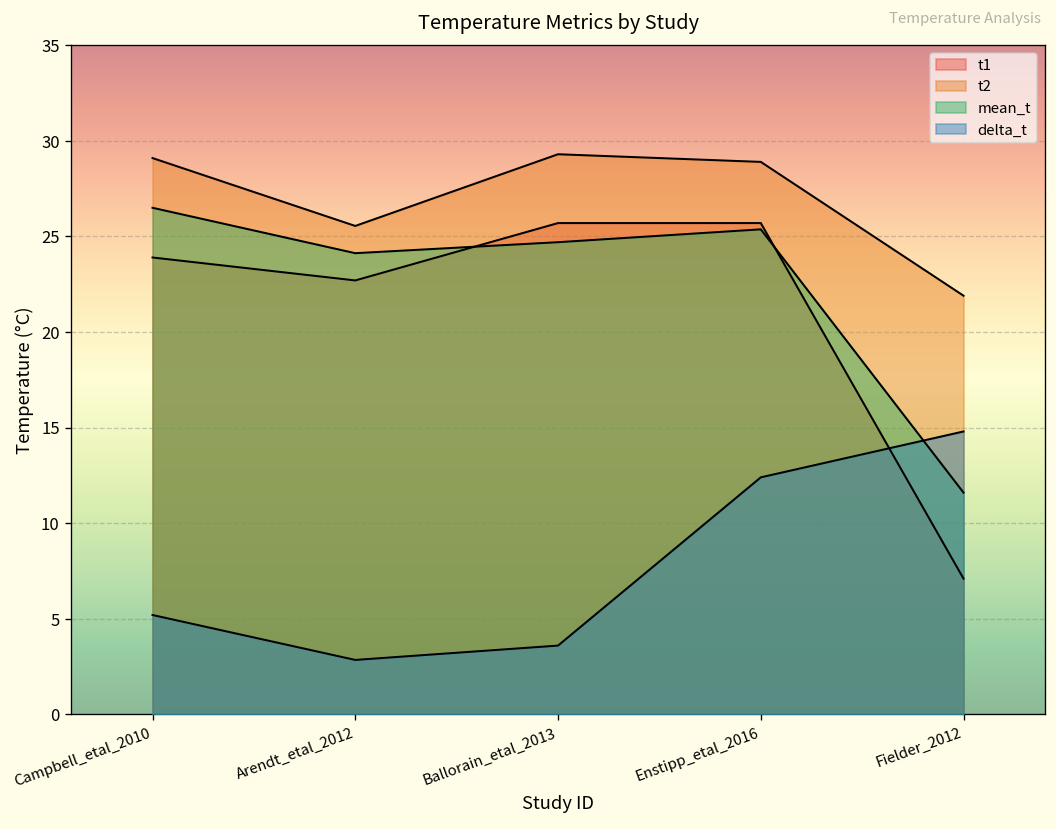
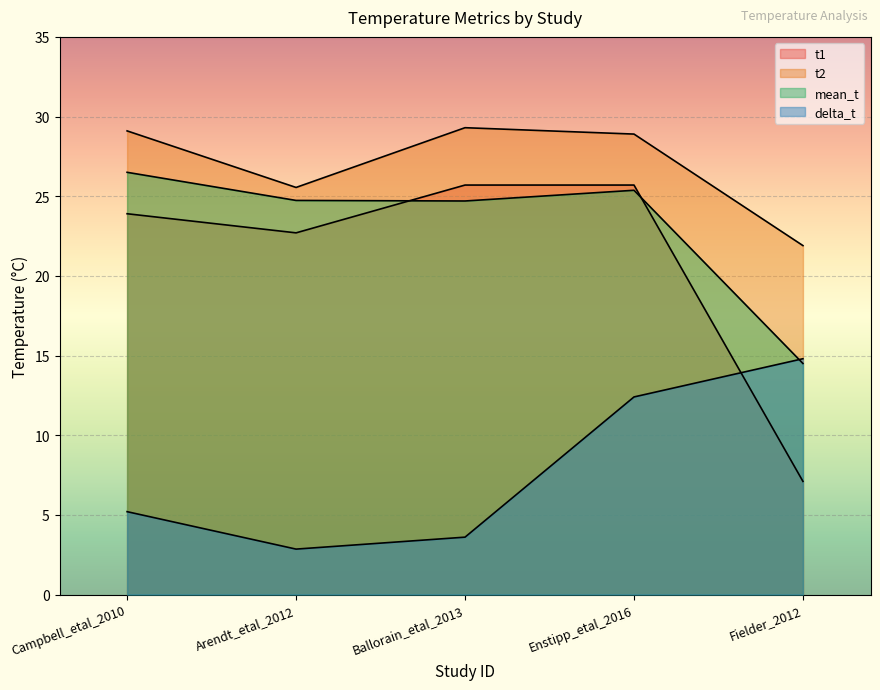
mean_t, Arendt_etal_2012: 24.1 -> 24.7
mean_t, Fielder_2012: 11.6 -> 14.5
